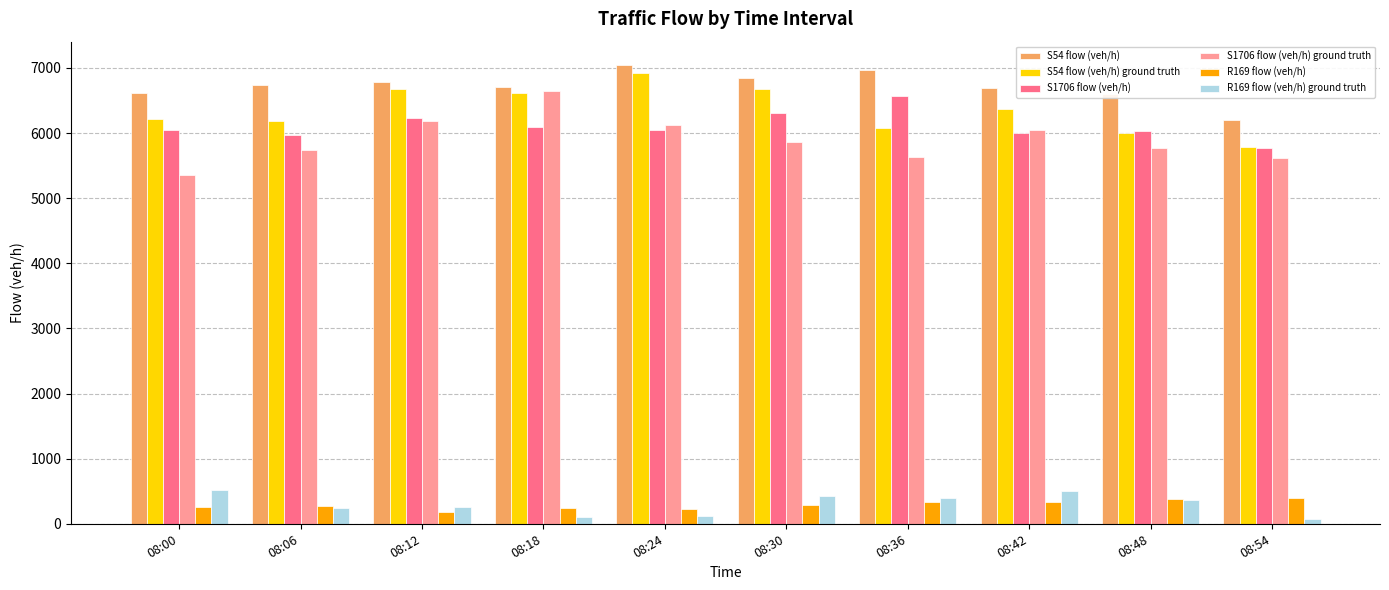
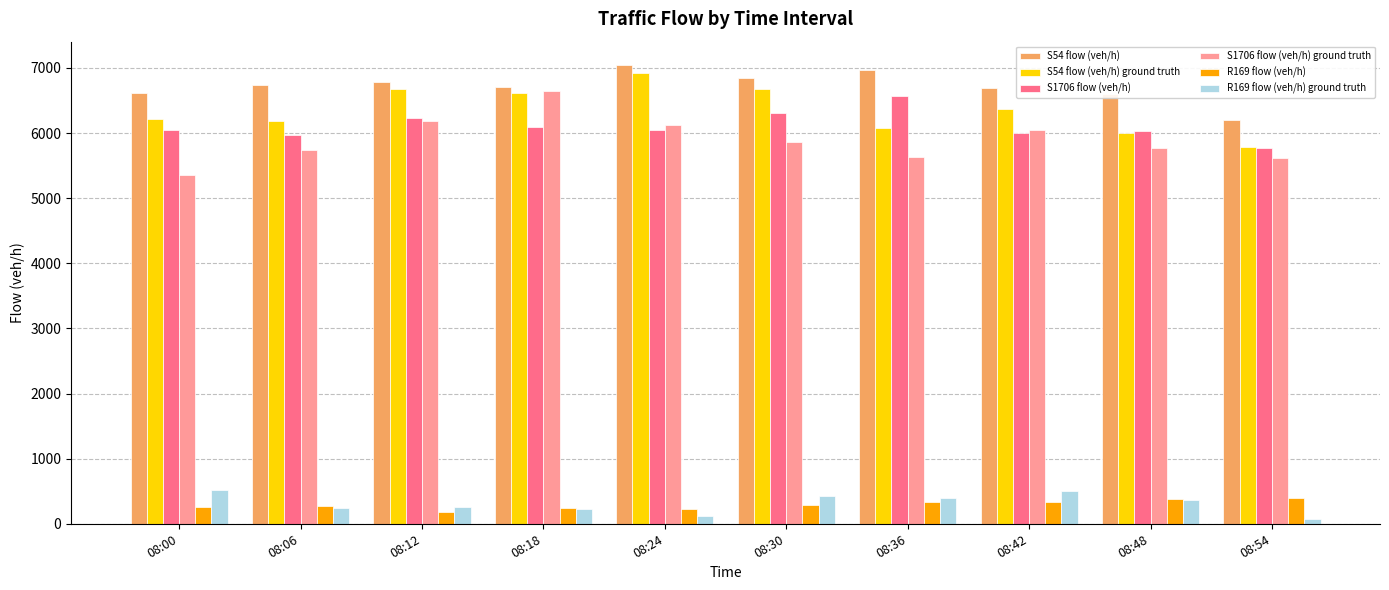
R169 flow (veh/h) ground truth, 08:18: 100 -> 200
